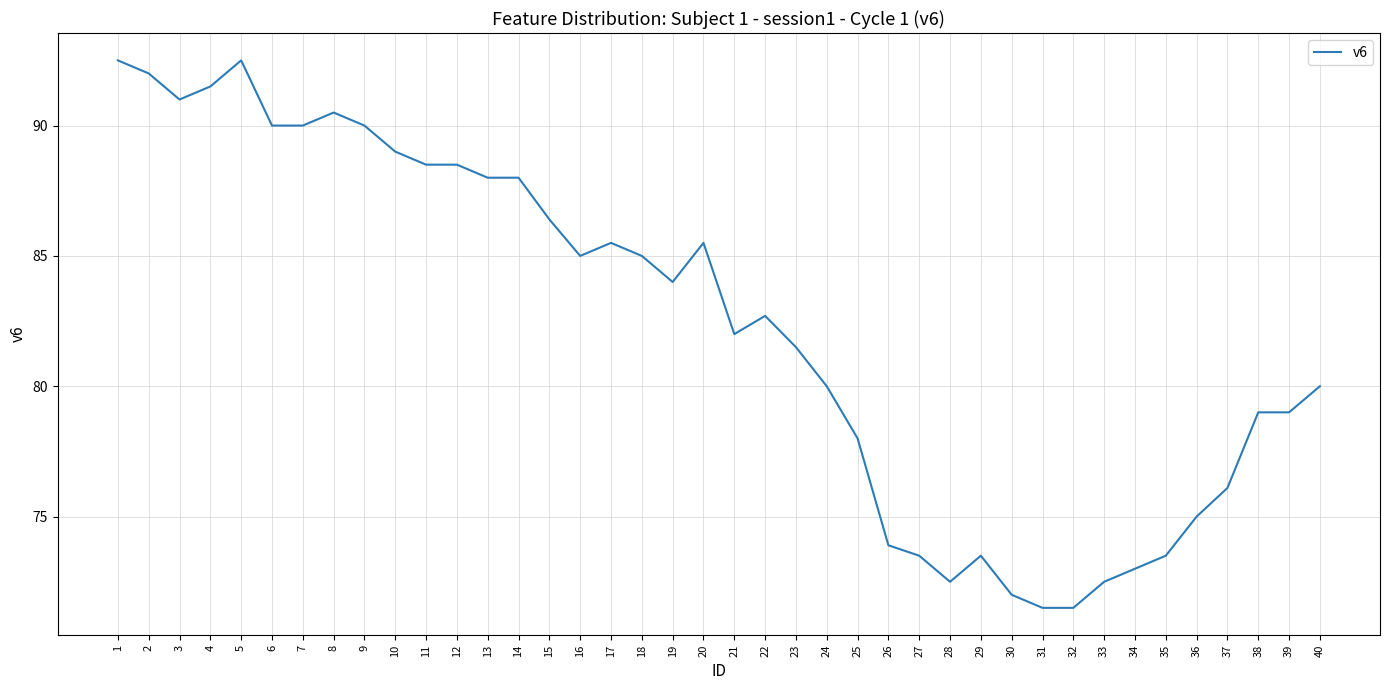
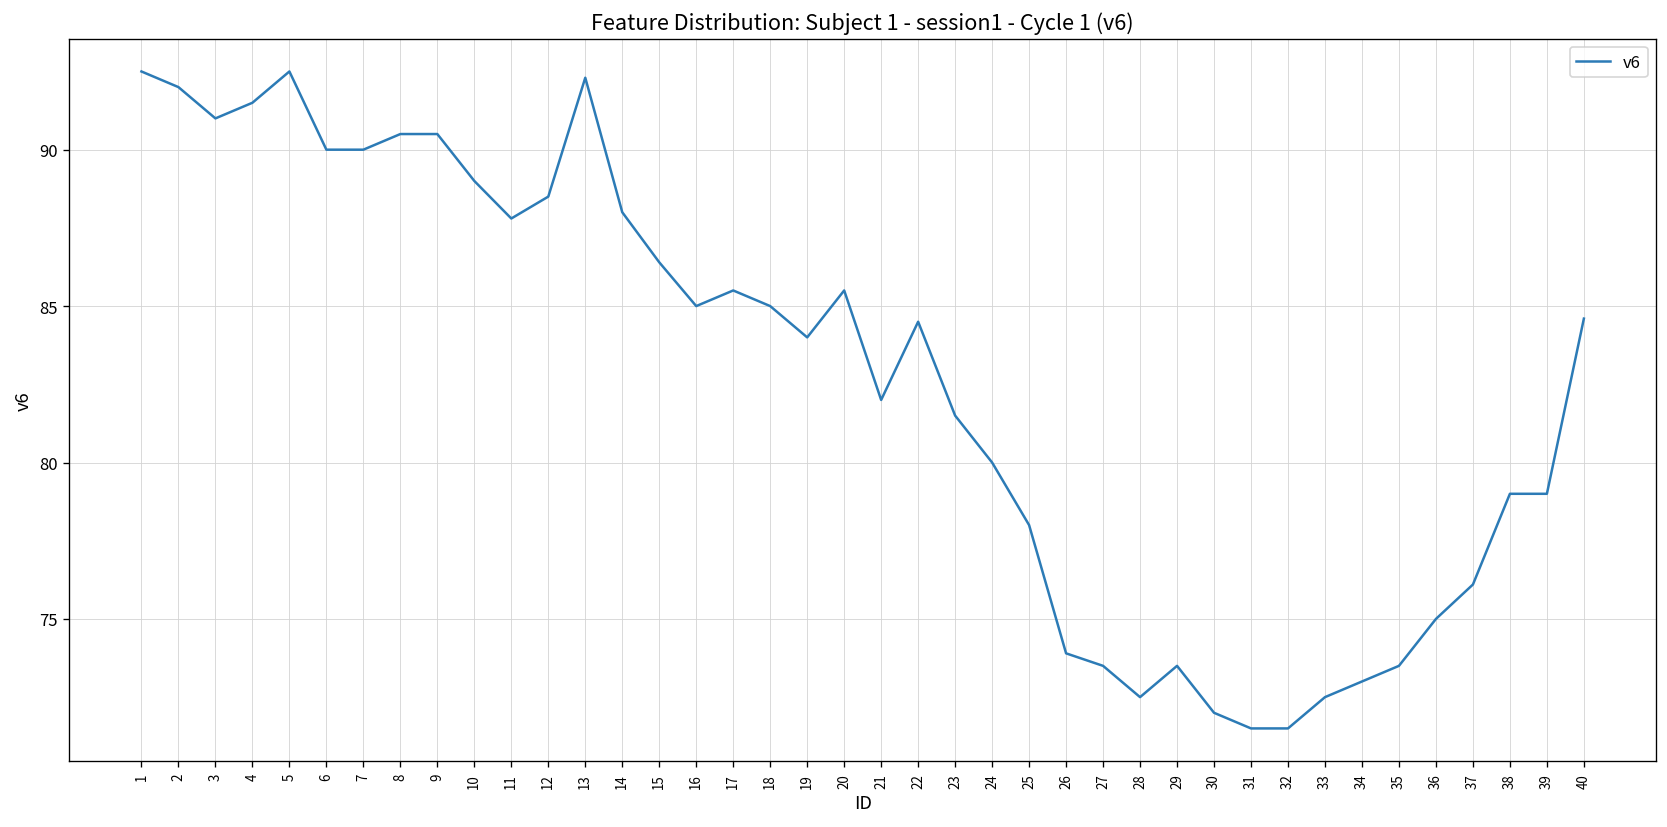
9: 90.0 -> 90.5
11: 88.5 -> 87.8
13: 88.0 -> 92.3
22: 82.7 -> 84.5
40: 80.0 -> 84.6
